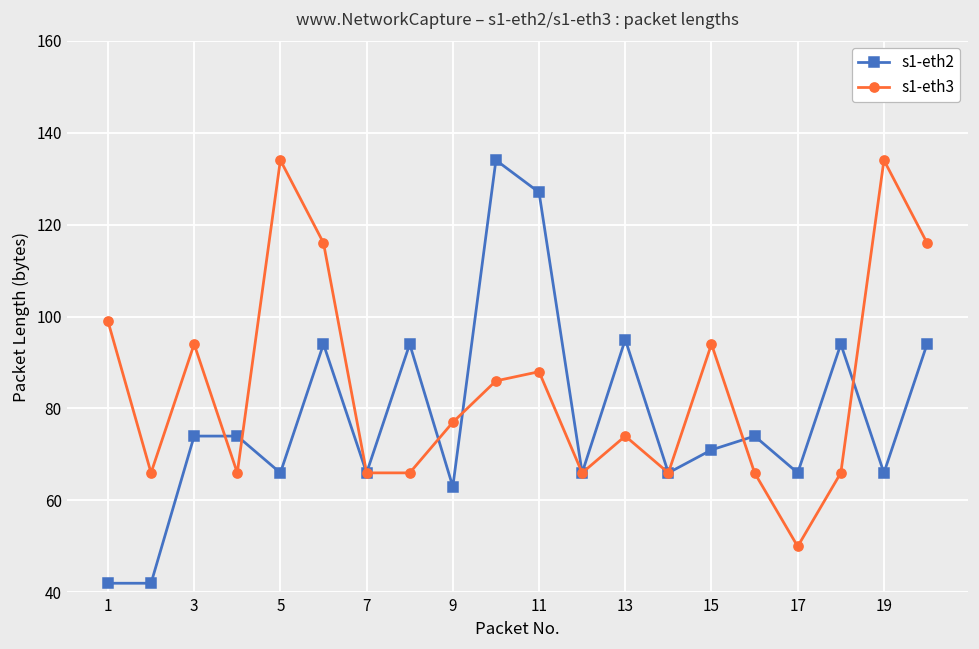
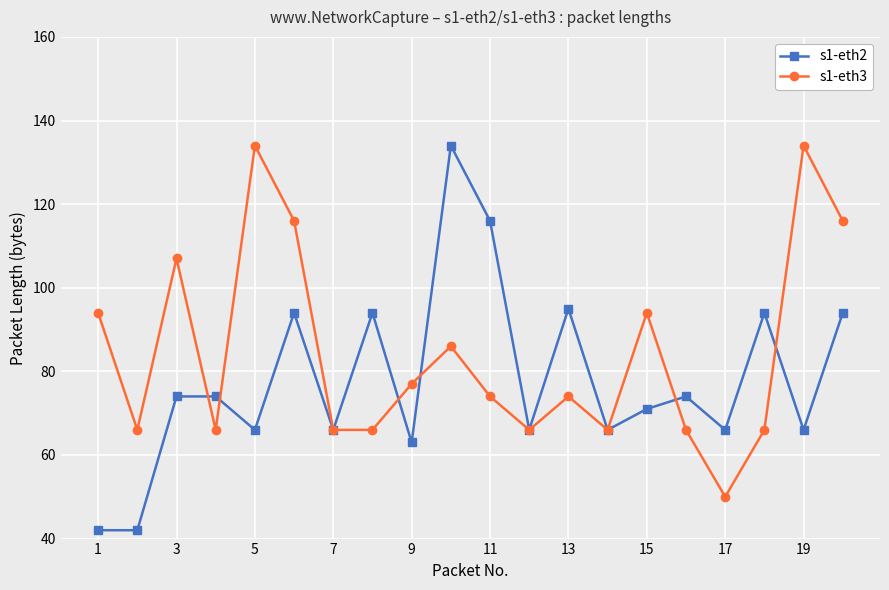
s1-eth3, 1: 99 -> 94
s1-eth3, 3: 94 -> 107
s1-eth2, 11: 127 -> 116
s1-eth3, 11: 88 -> 74
